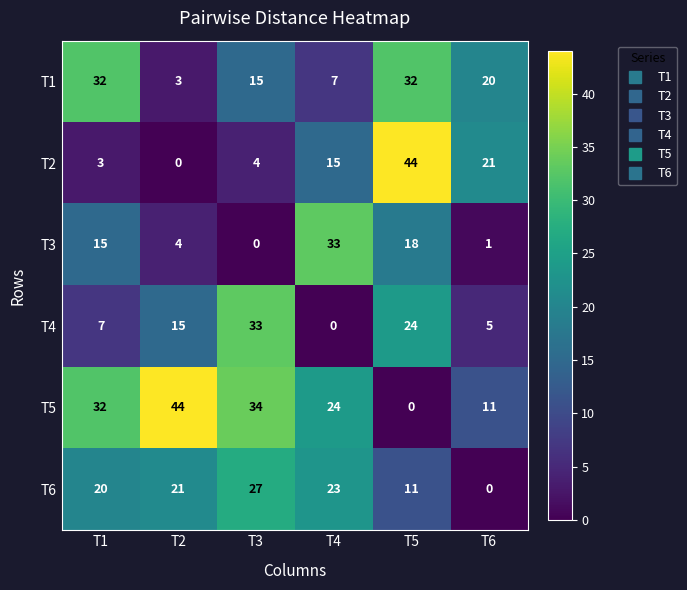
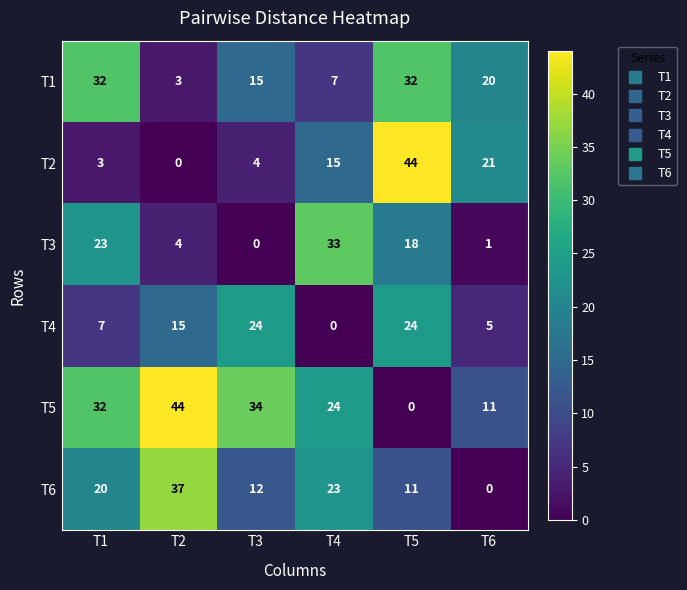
T3, T1: 15 -> 23
T4, T3: 33 -> 24
T6, T2: 21 -> 37
T6, T3: 27 -> 12
